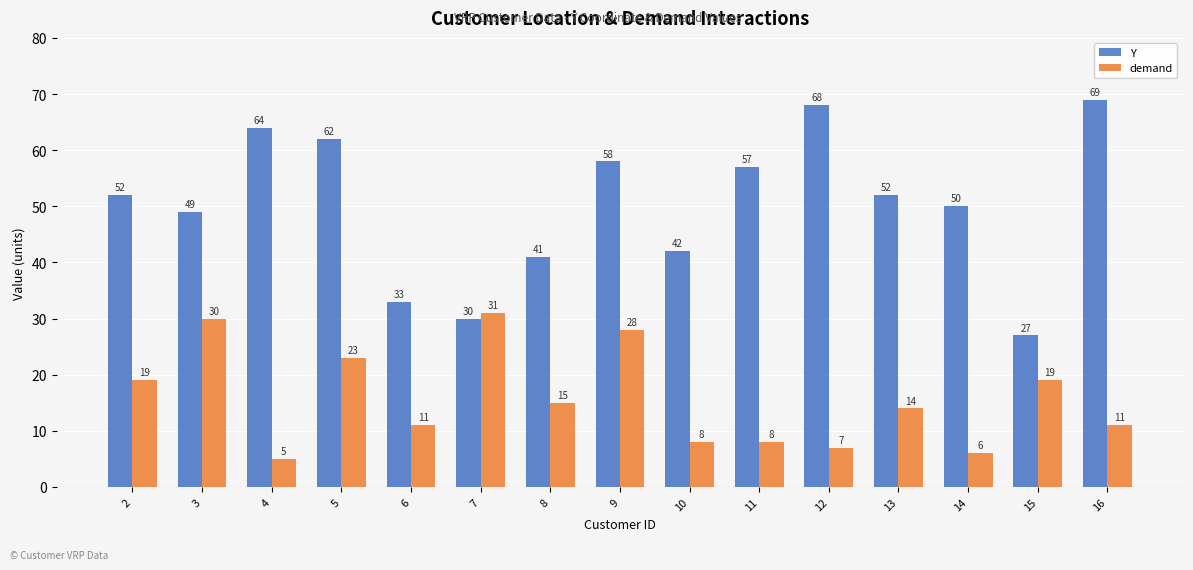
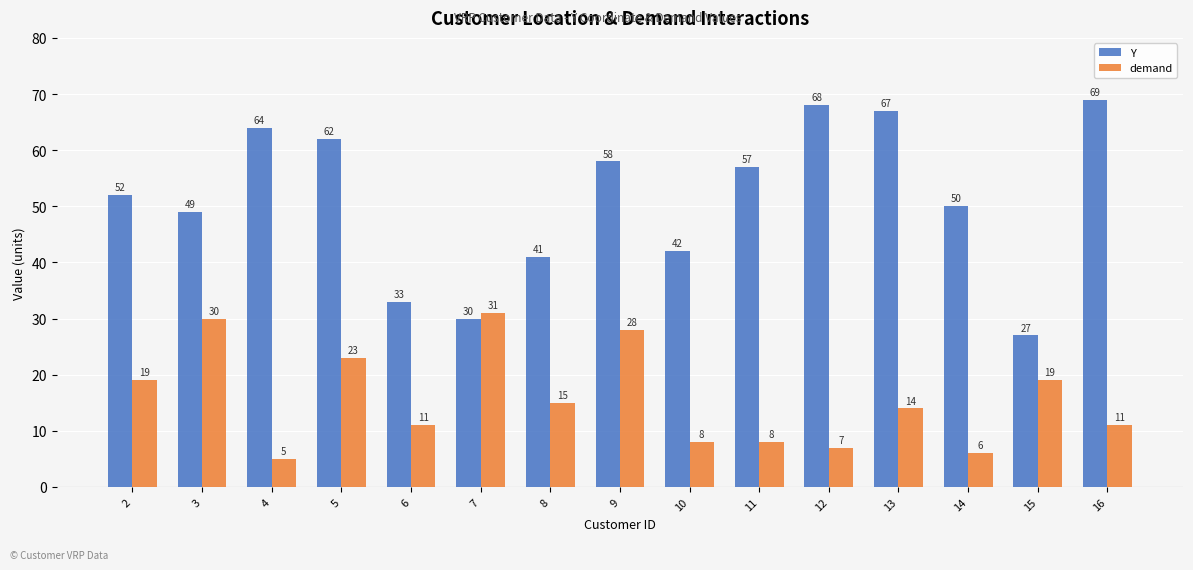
Y, 13: 52 -> 67
